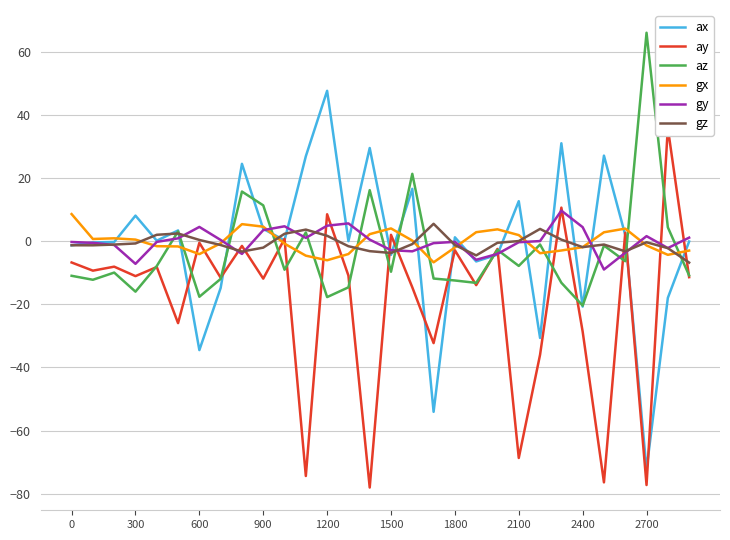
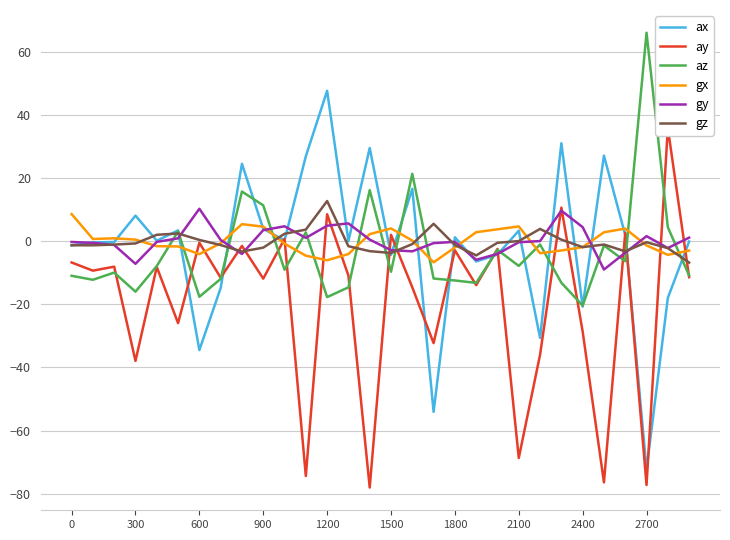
ay, 300: -11 -> -38
gy, 600: 5 -> 10
gz, 1200: 2 -> 13
ax, 2100: 13 -> 3
gx, 2100: 2 -> 5
